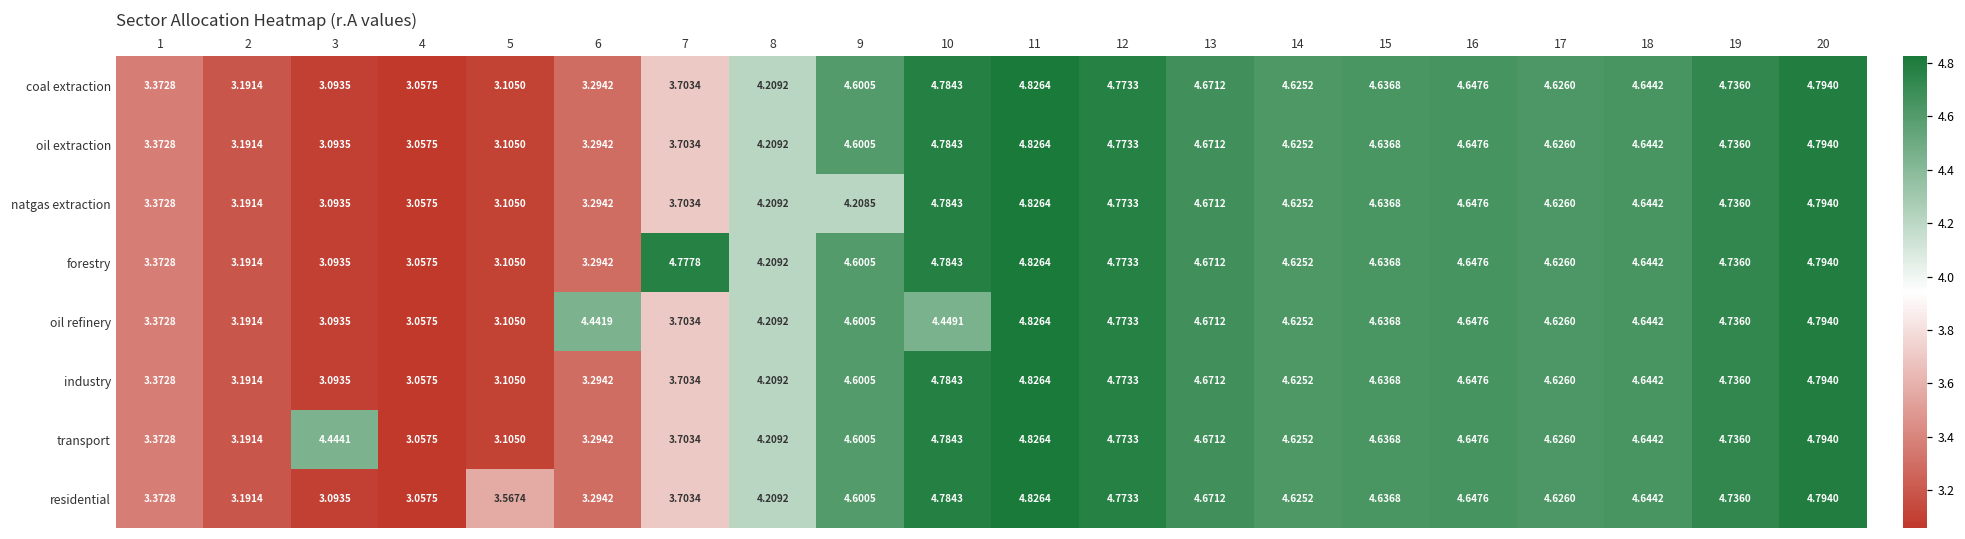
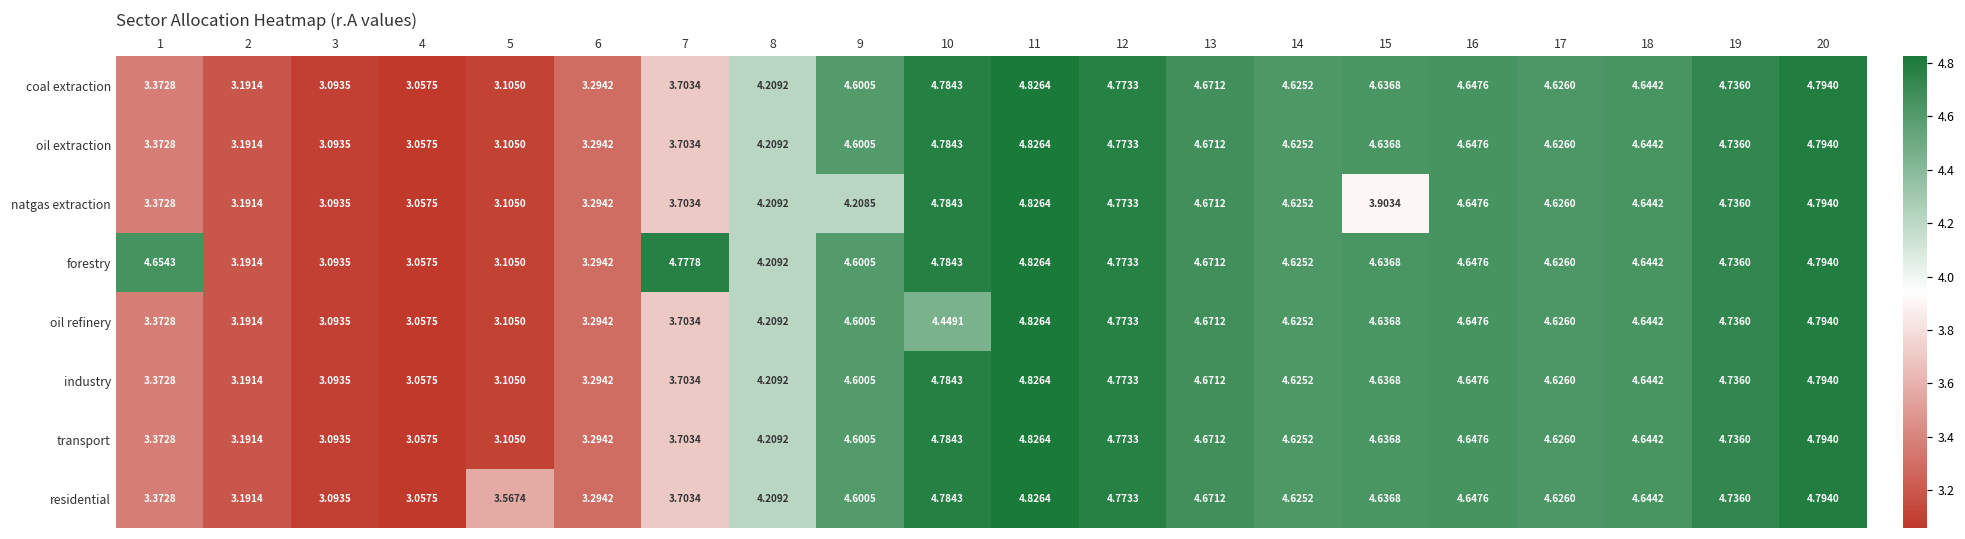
natgas extraction, 15: 4.6368 -> 3.9034
forestry, 1: 3.3728 -> 4.6543
oil refinery, 6: 4.4419 -> 3.2942
transport, 3: 4.4441 -> 3.0935
